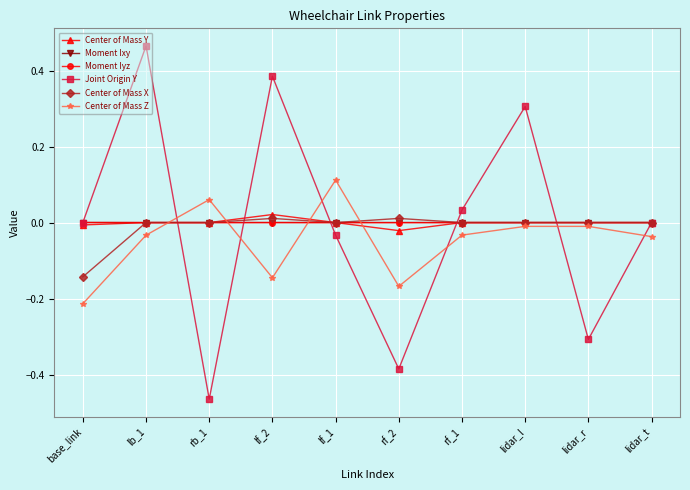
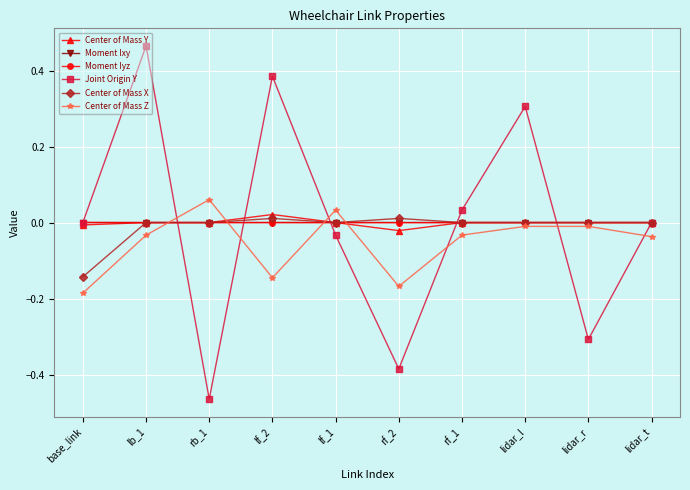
Center of Mass Z, base_link: -0.21 -> -0.19
Center of Mass Z, lf_1: 0.11 -> 0.03
